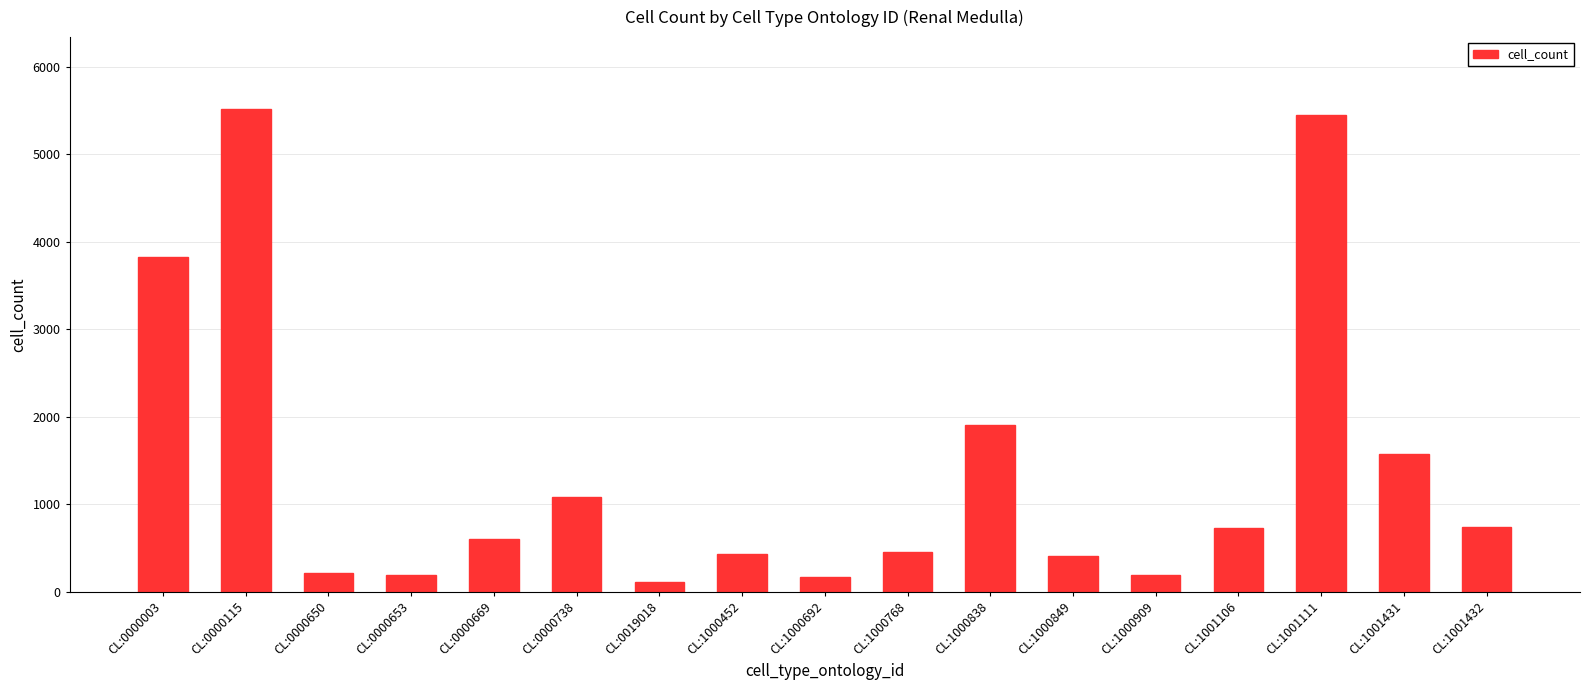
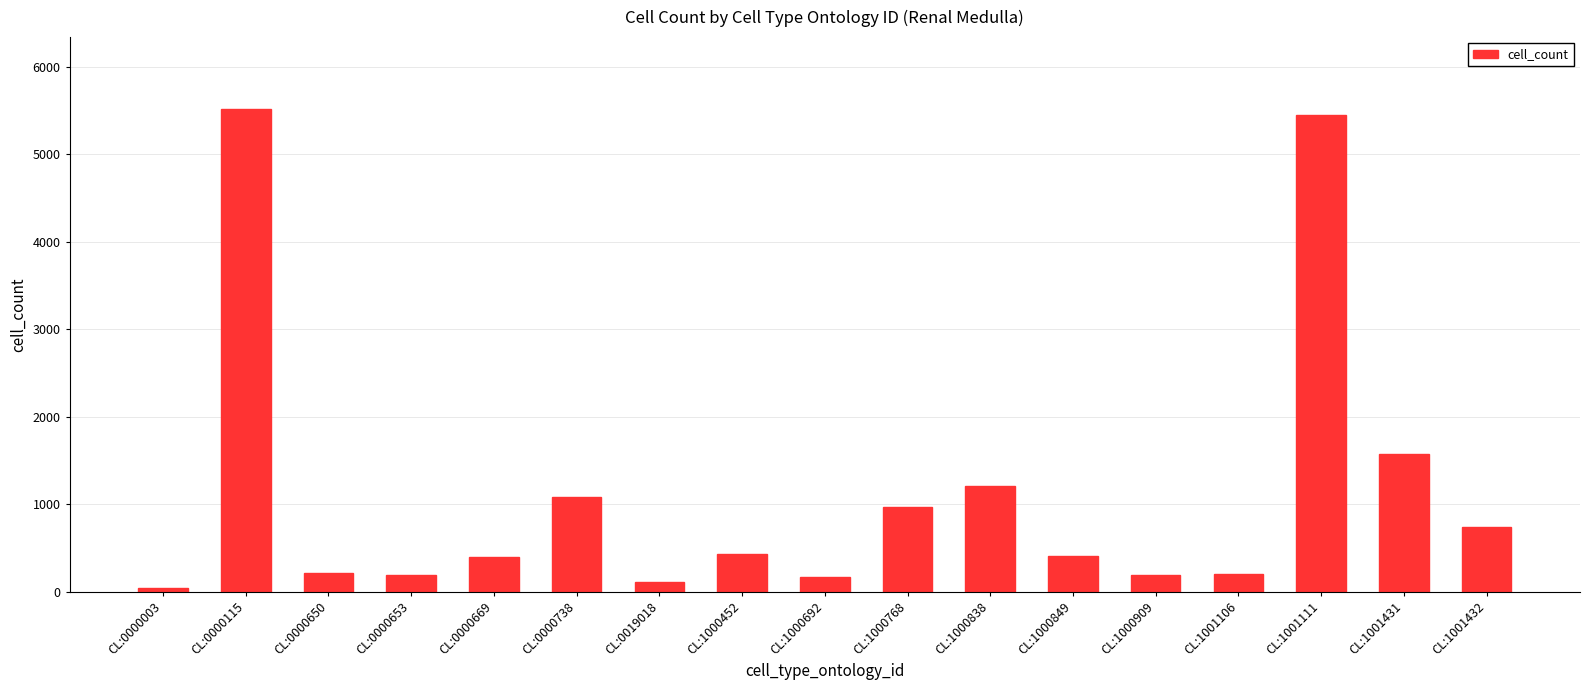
CL:0000003: 3800 -> 0
CL:0000669: 600 -> 400
CL:1000768: 500 -> 1000
CL:1000838: 1900 -> 1200
CL:1001106: 700 -> 200
